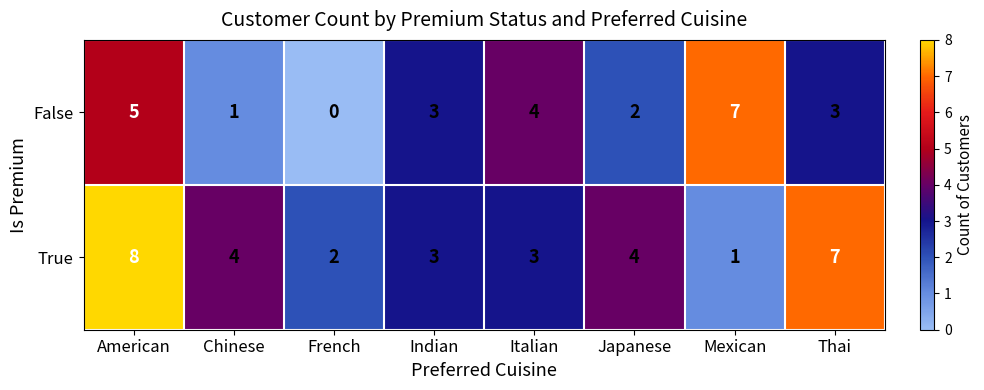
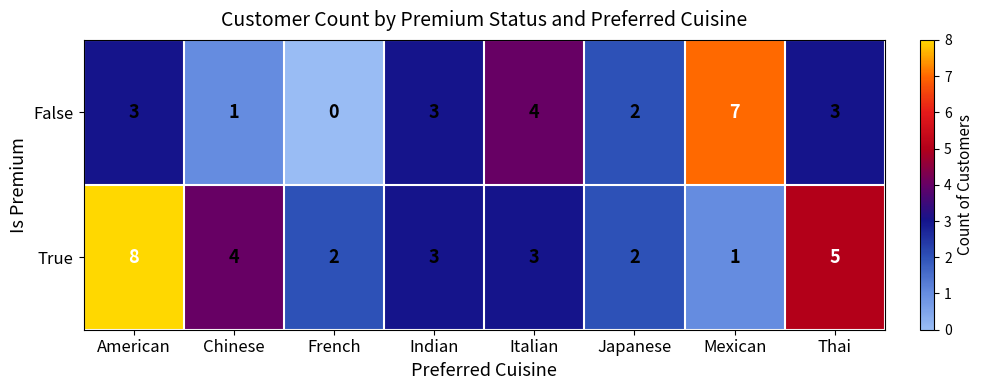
False, American: 5 -> 3
True, Japanese: 4 -> 2
True, Thai: 7 -> 5
